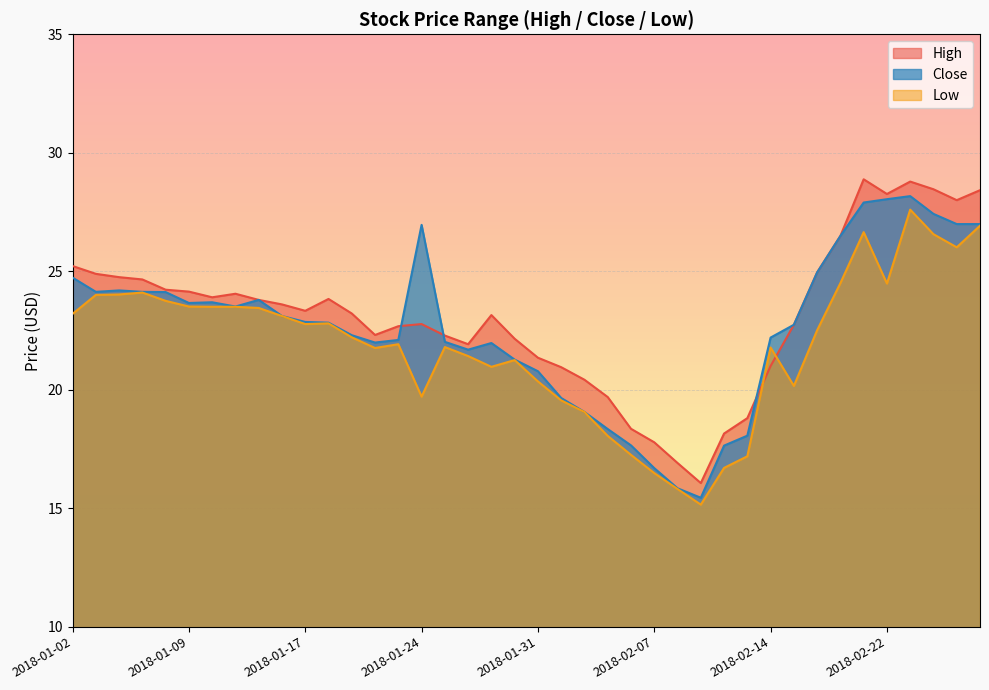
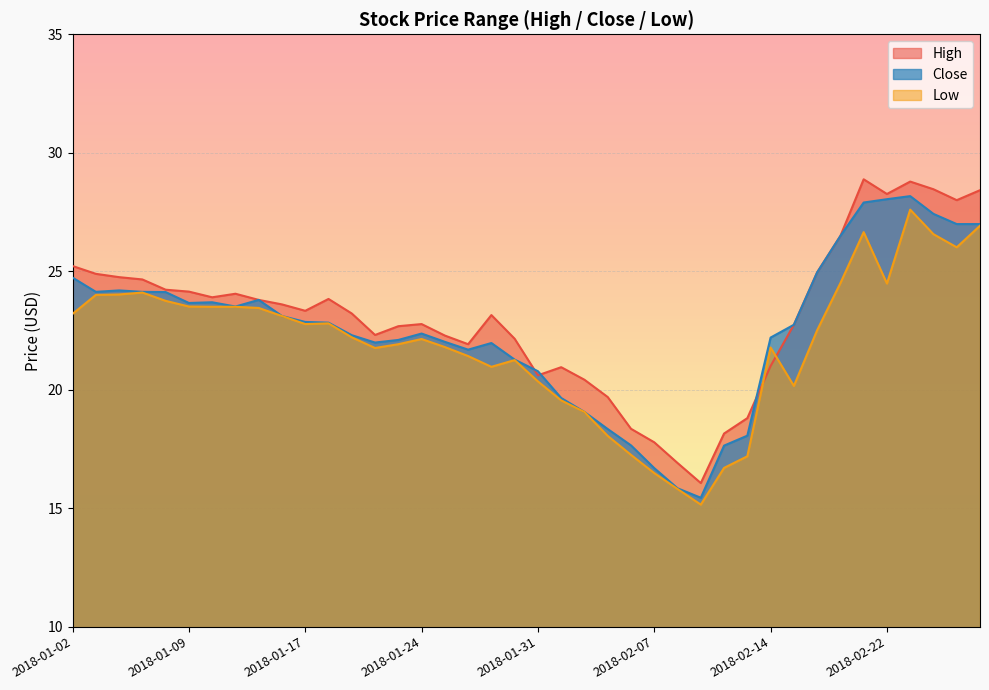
Close, 2018-01-24: 27.0 -> 22.4
Low, 2018-01-24: 19.7 -> 22.1
High, 2018-01-31: 21.4 -> 20.6
